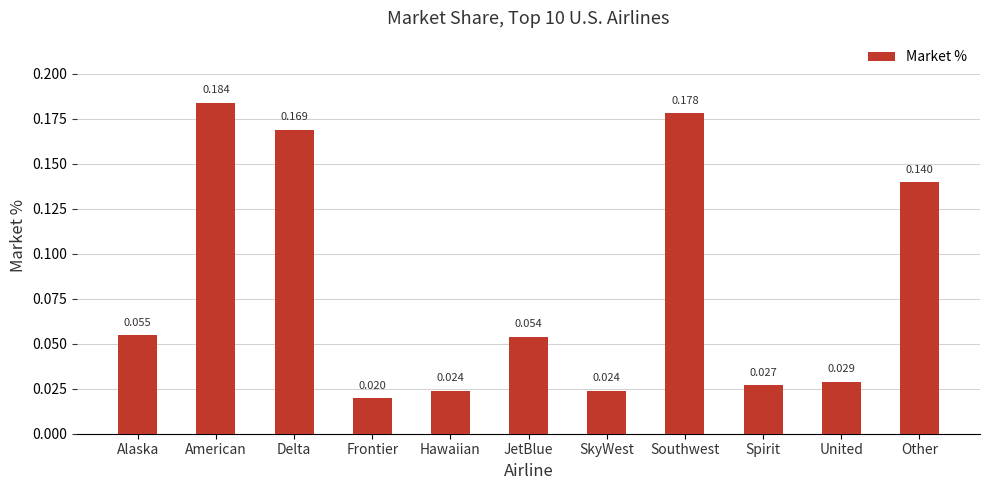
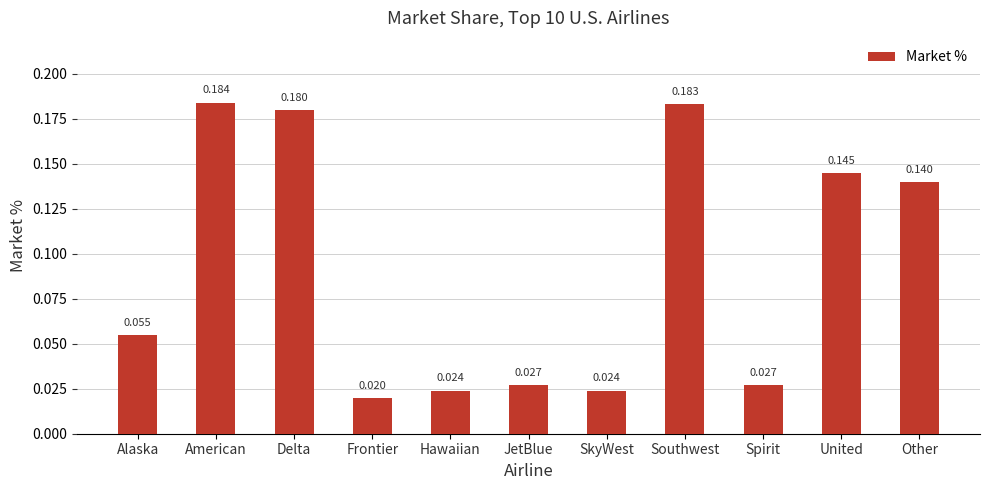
Delta: 0.169 -> 0.180
JetBlue: 0.054 -> 0.027
Southwest: 0.178 -> 0.183
United: 0.029 -> 0.145
